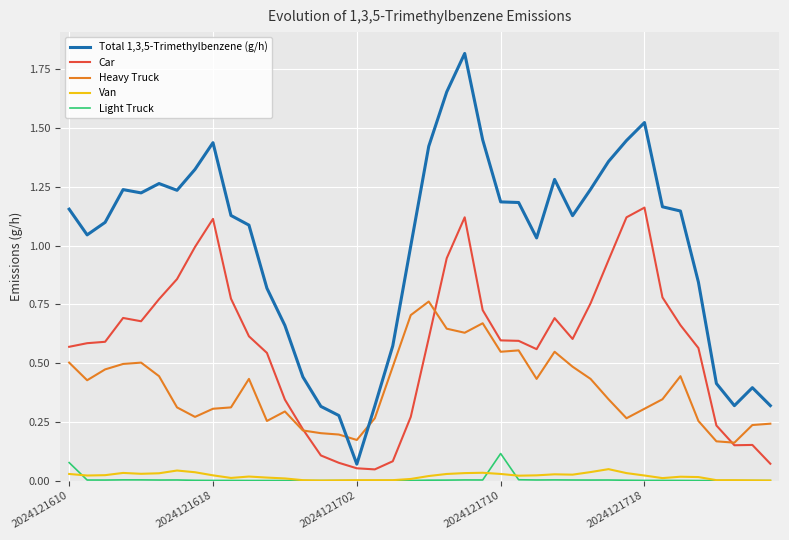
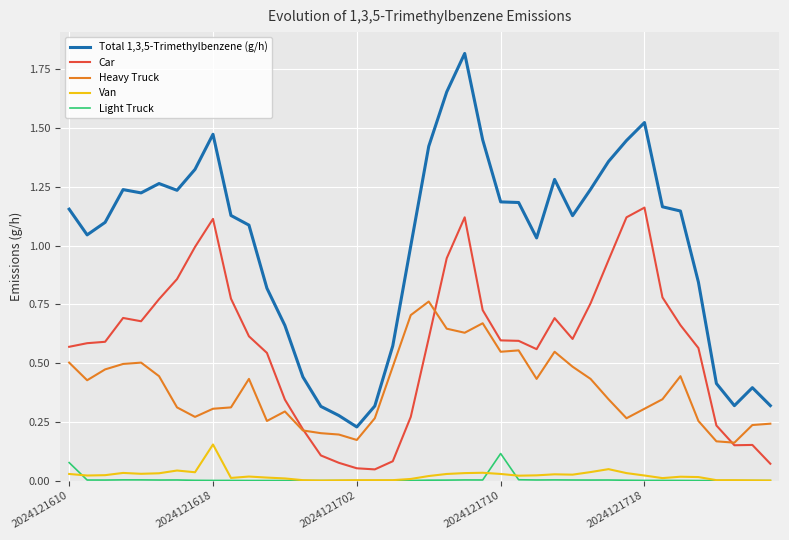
Total 1,3,5-Trimethylbenzene (g/h), 2024121618: 1.44 -> 1.47
Van, 2024121618: 0.02 -> 0.15
Total 1,3,5-Trimethylbenzene (g/h), 2024121702: 0.07 -> 0.23
